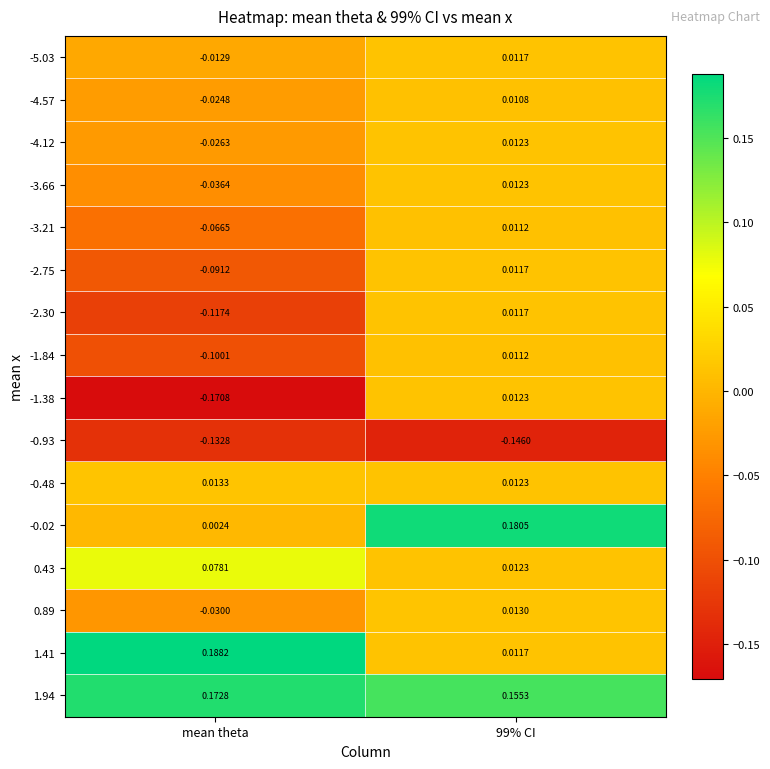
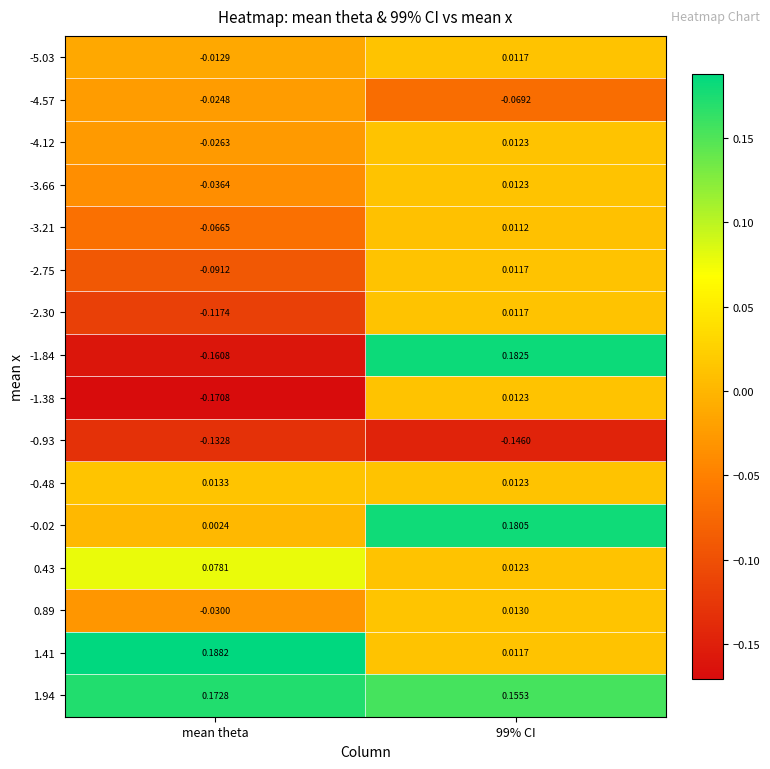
-4.57, 99% CI: 0.0108 -> -0.0692
-1.84, mean theta: -0.1001 -> -0.1608
-1.84, 99% CI: 0.0112 -> 0.1825
